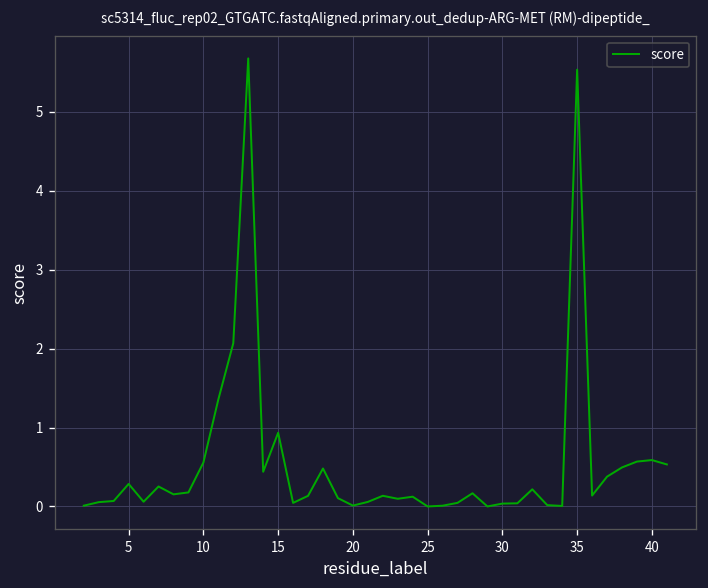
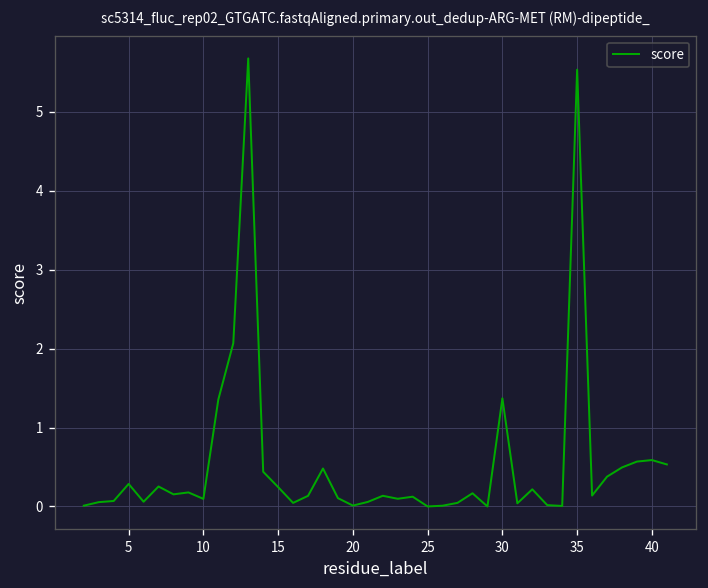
10: 0.6 -> 0.1
15: 0.9 -> 0.2
30: 0.0 -> 1.4
